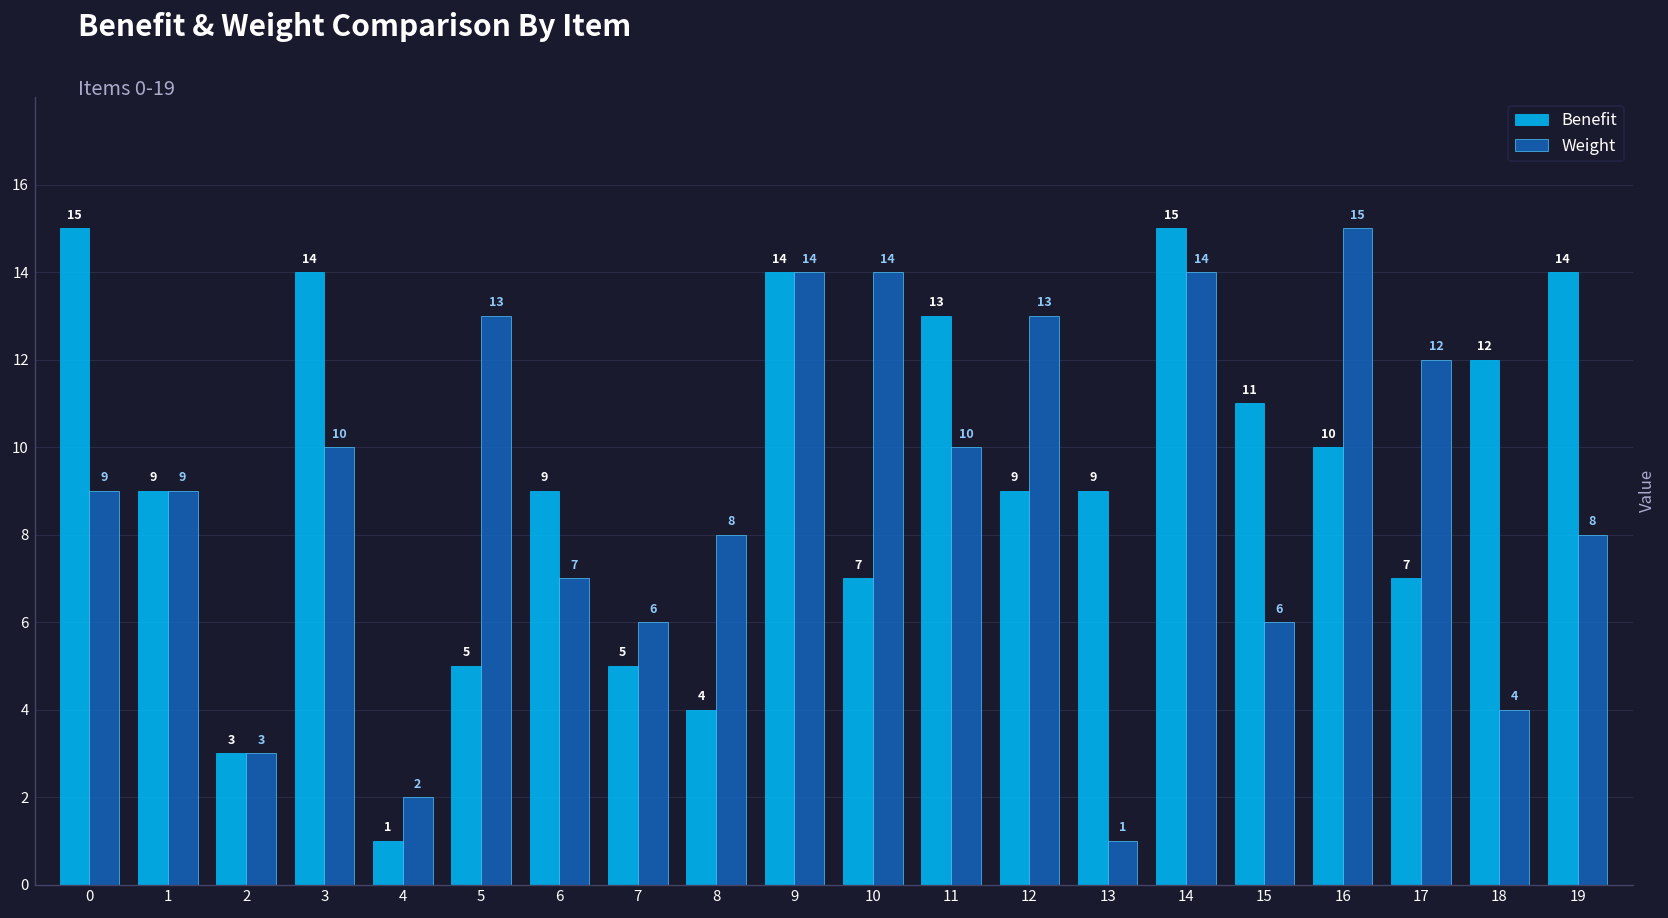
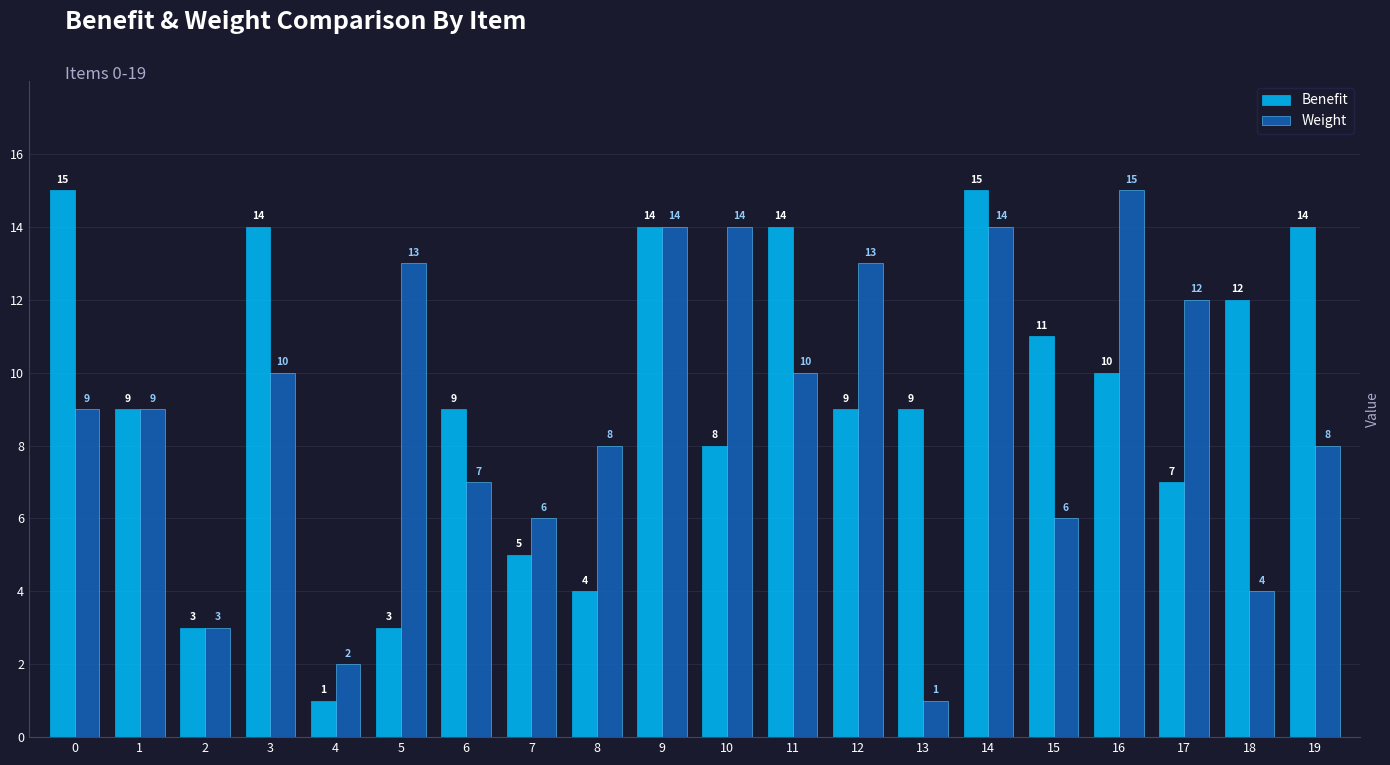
Benefit, 5: 5 -> 3
Benefit, 10: 7 -> 8
Benefit, 11: 13 -> 14
